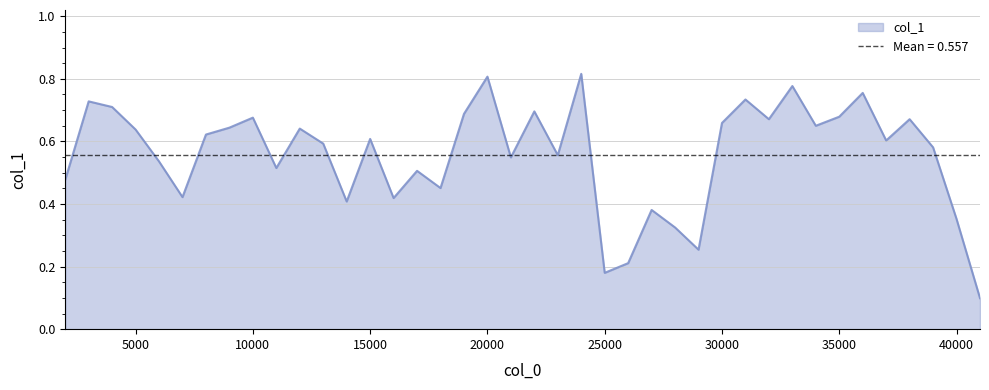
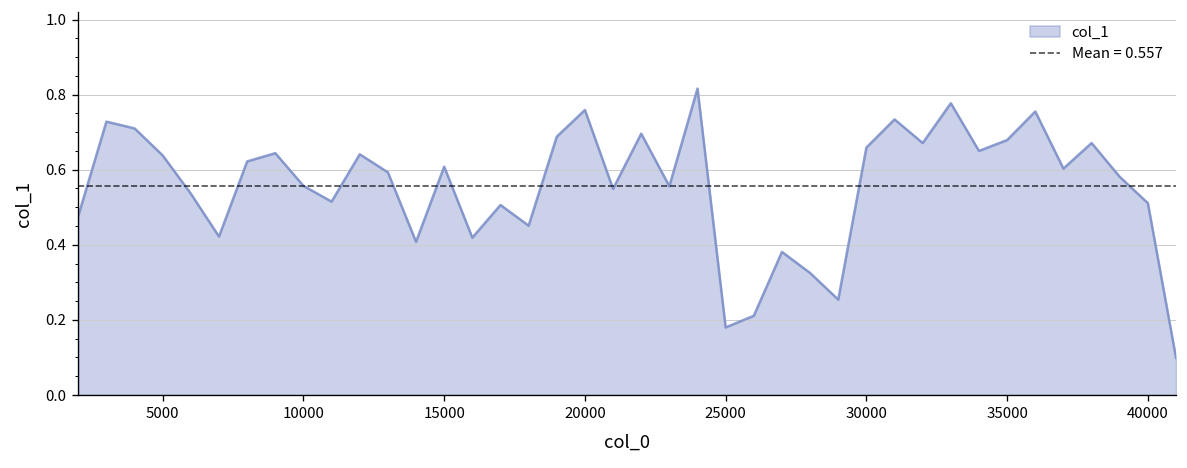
10000: 0.68 -> 0.56
20000: 0.81 -> 0.76
40000: 0.35 -> 0.51
